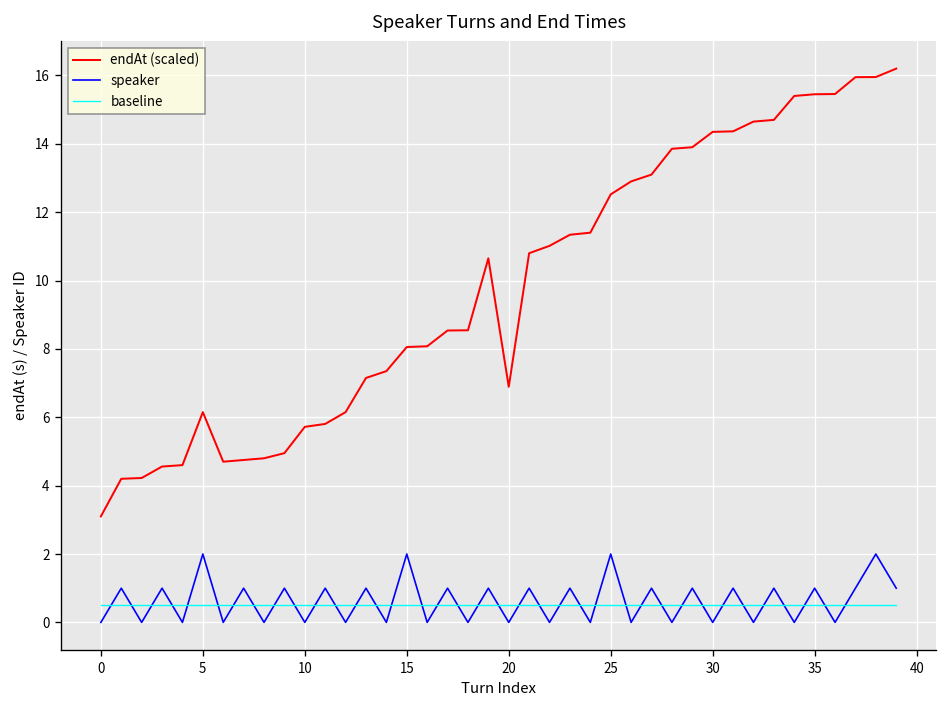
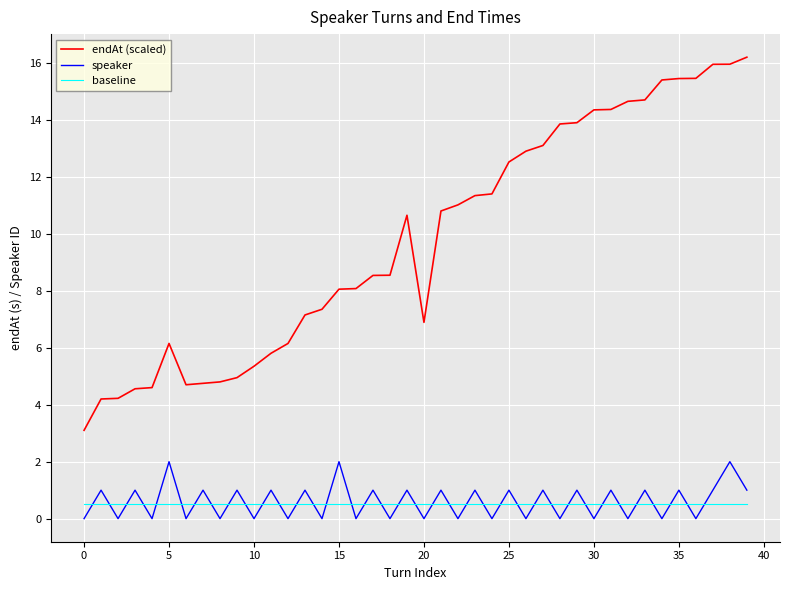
endAt (scaled), 10: 5.7 -> 5.4
speaker, 25: 2 -> 1
